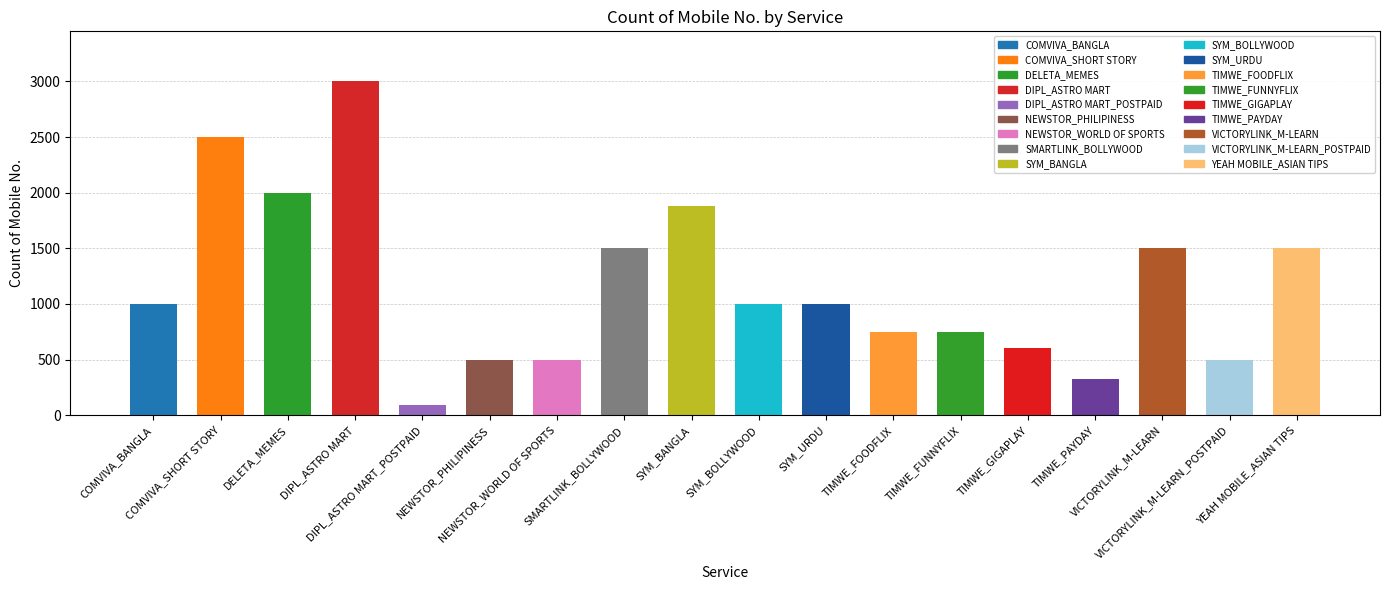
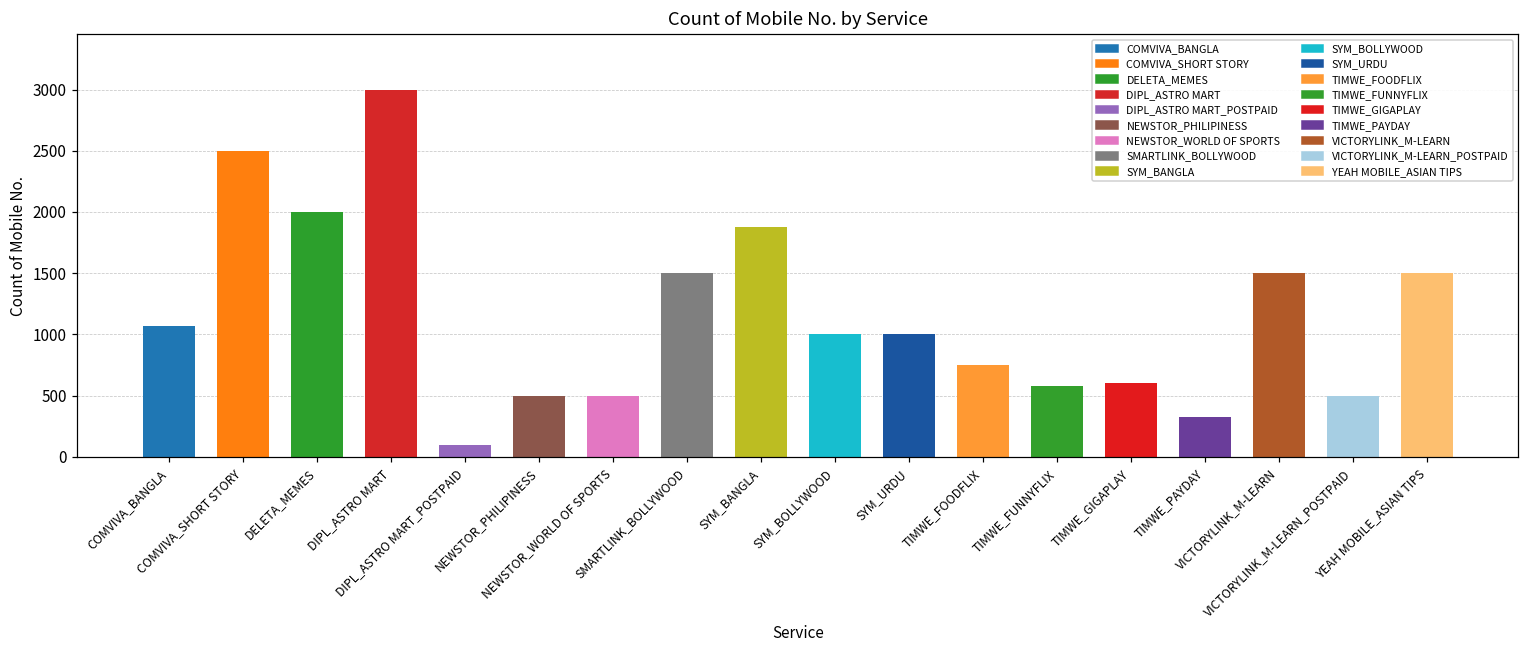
COMVIVA_BANGLA: 1000 -> 1070
TIMWE_FUNNYFLIX: 750 -> 580
